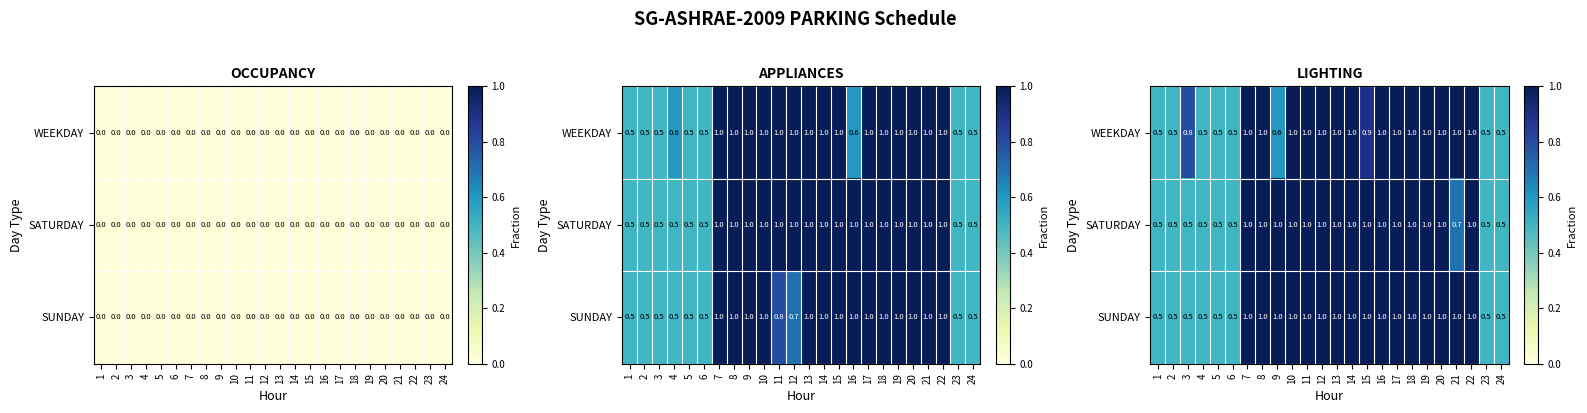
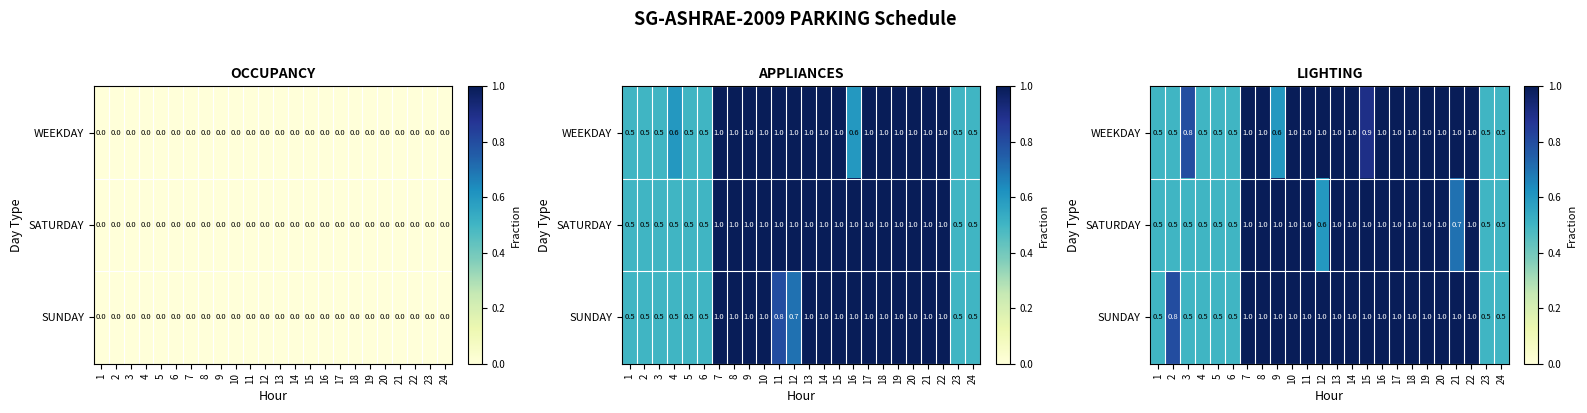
LIGHTING, SATURDAY, 12: 1.0 -> 0.6
LIGHTING, SUNDAY, 2: 0.5 -> 0.8
